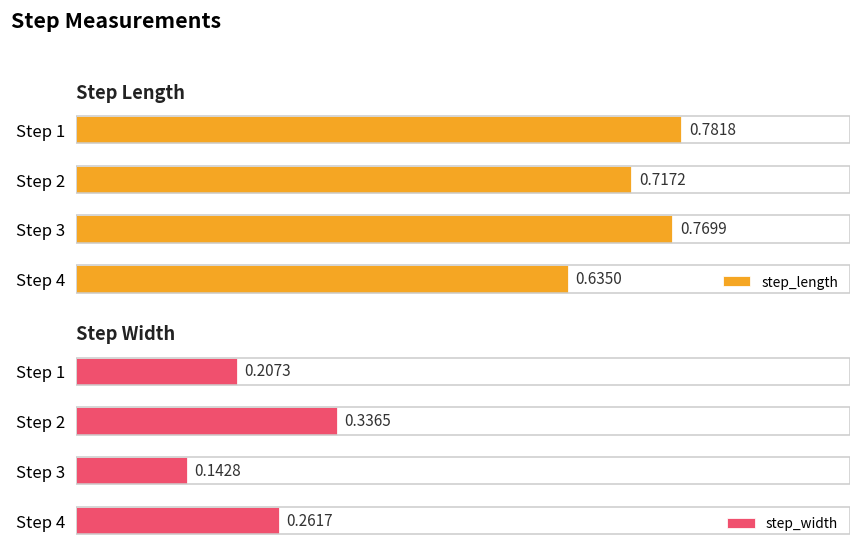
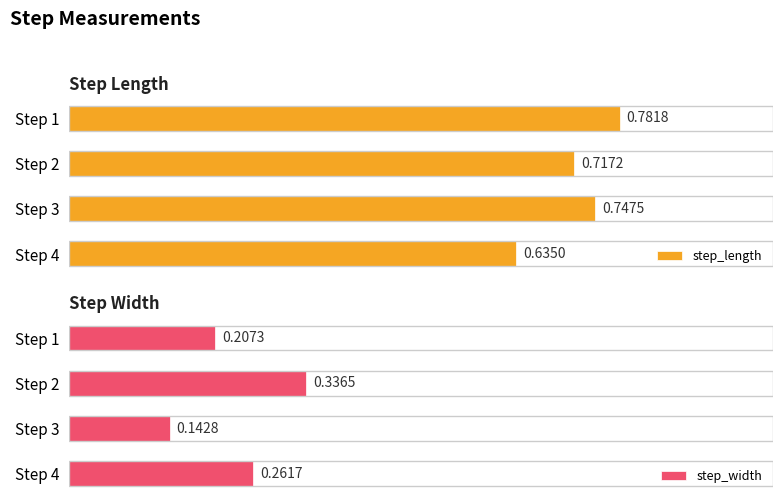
Step Length, Step 3: 0.7699 -> 0.7475
